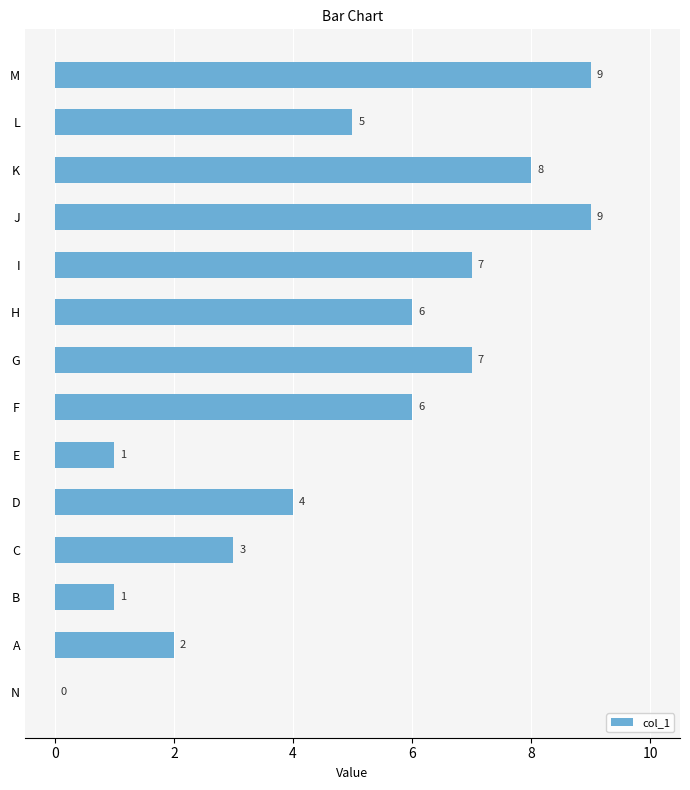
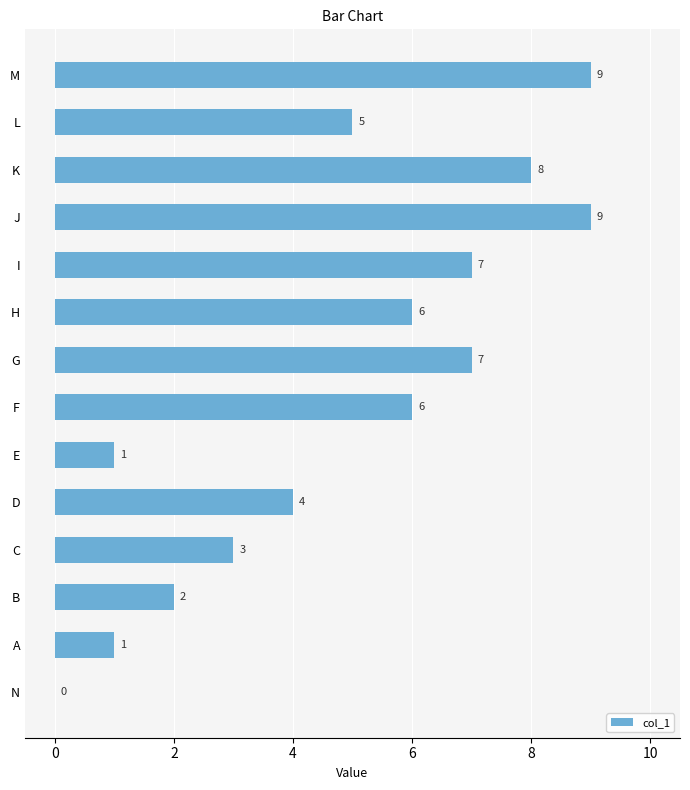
B: 1 -> 2
A: 2 -> 1
